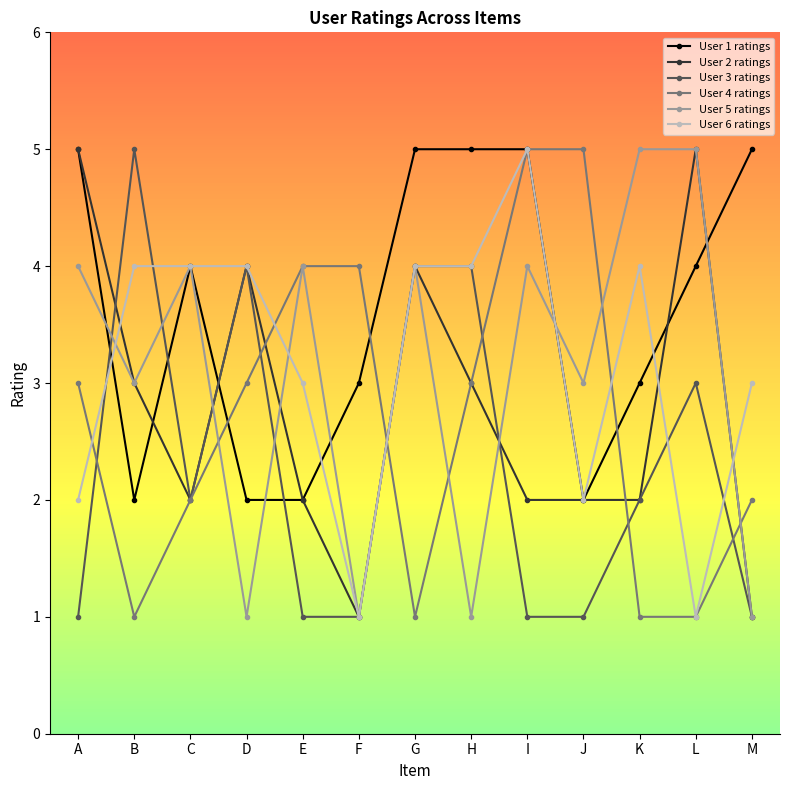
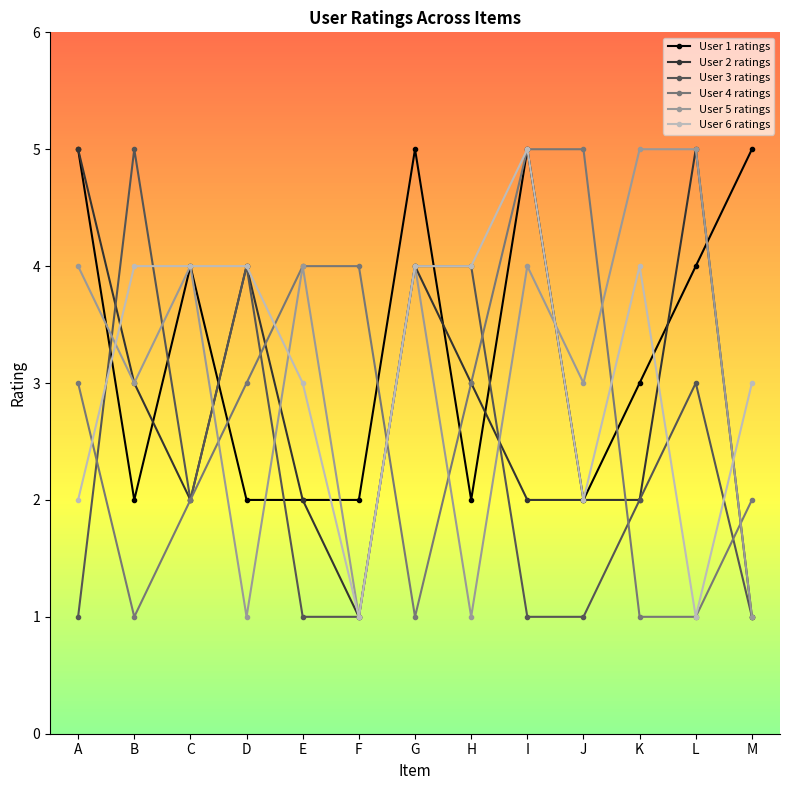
User 1 ratings, F: 3 -> 2
User 1 ratings, H: 5 -> 2
